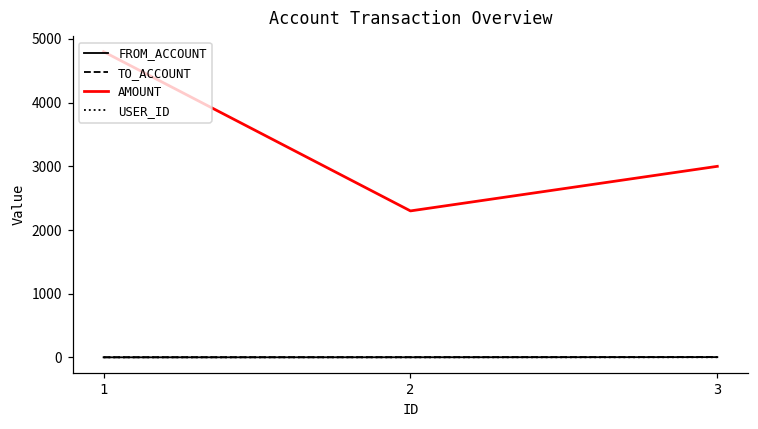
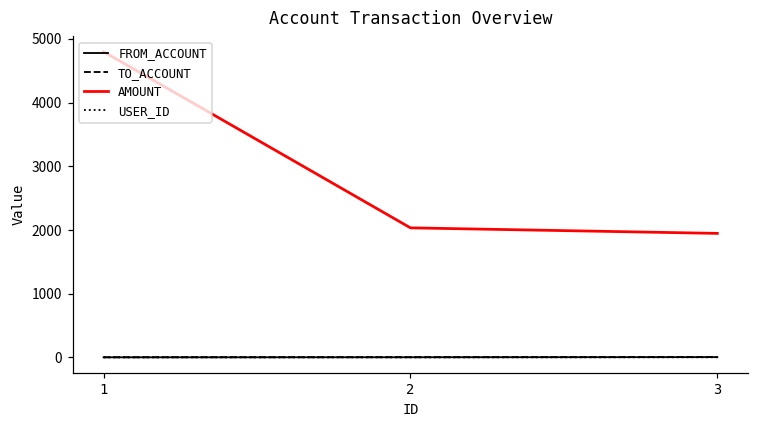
AMOUNT, 2: 2300 -> 2000
AMOUNT, 3: 3000 -> 1900
